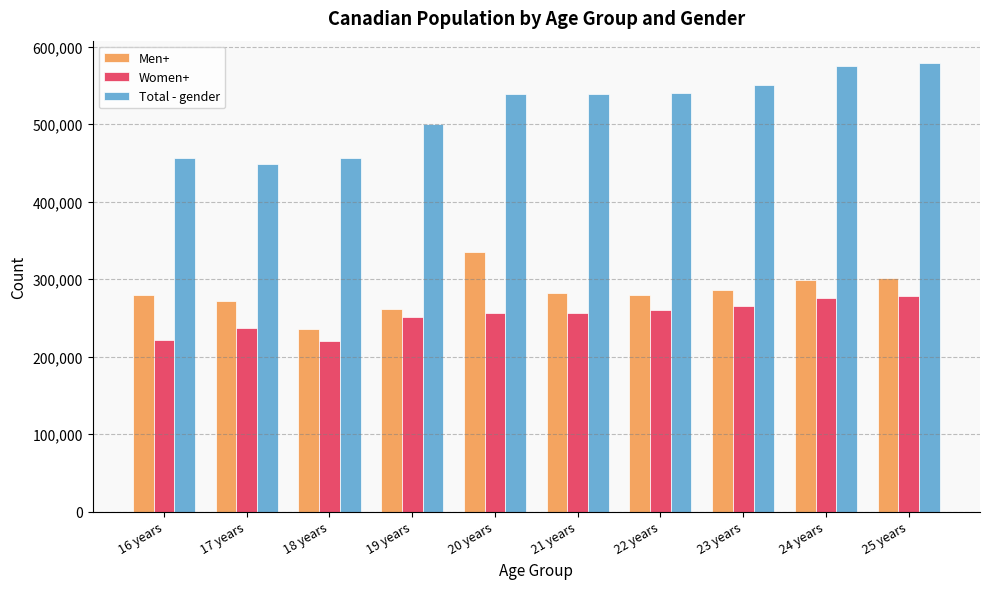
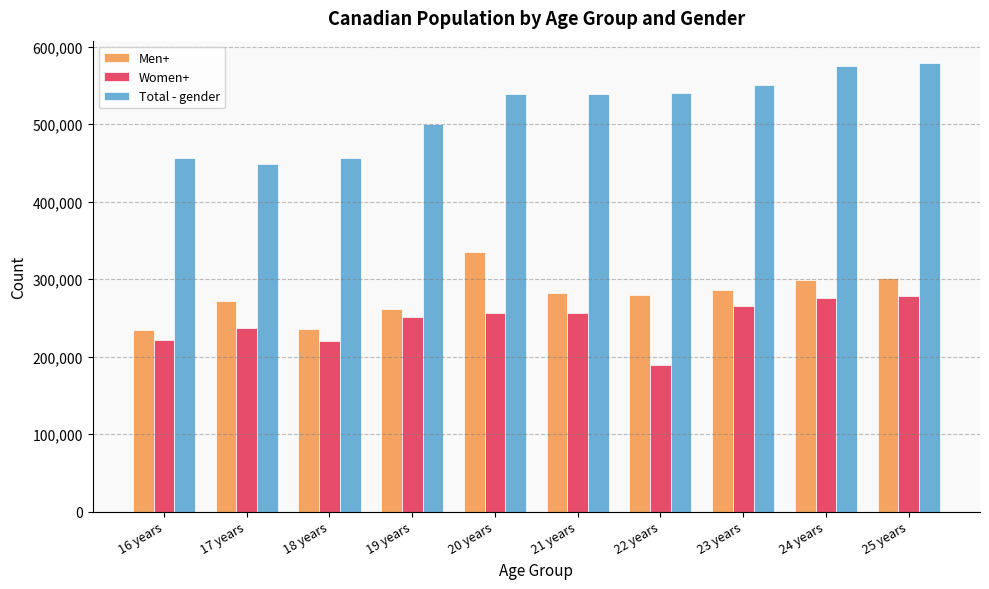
Men+, 16 years: 280,000 -> 230,000
Women+, 22 years: 260,000 -> 190,000
